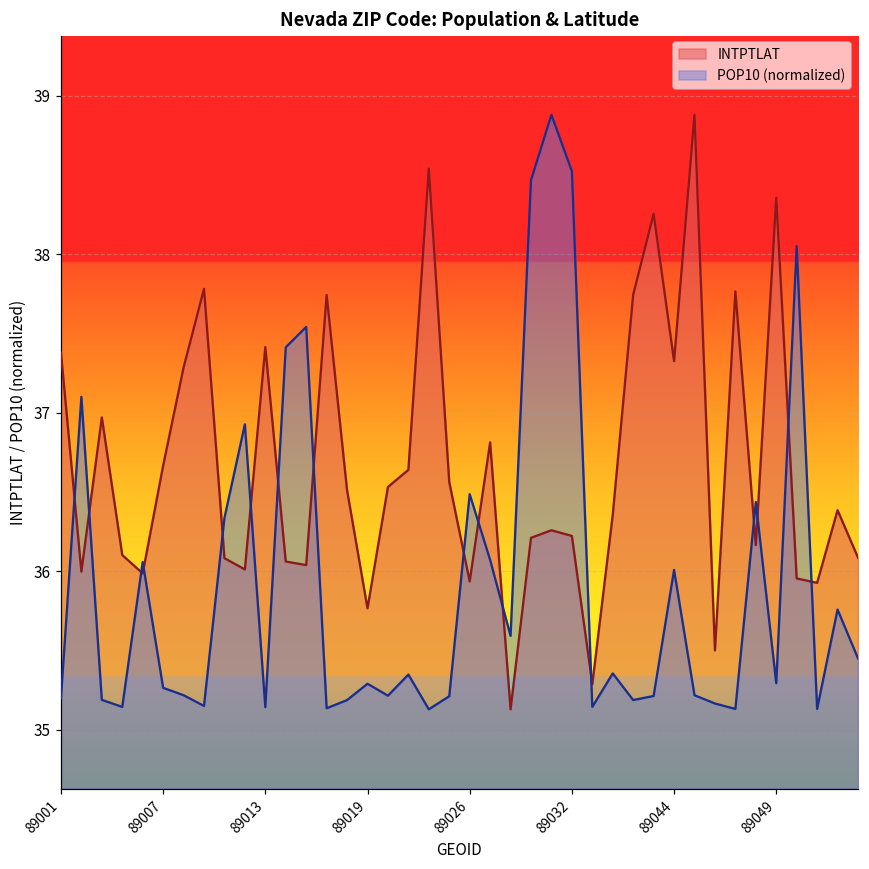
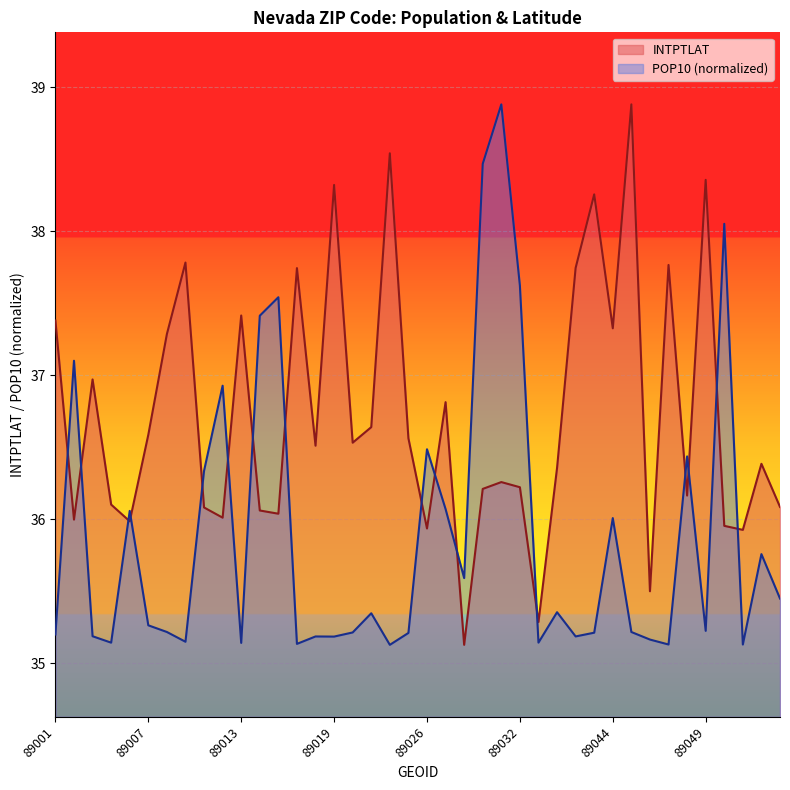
INTPTLAT, 89007: 36.67 -> 36.59
INTPTLAT, 89019: 35.77 -> 38.32
POP10 (normalized), 89019: 35.29 -> 35.19
POP10 (normalized), 89032: 38.52 -> 37.62
POP10 (normalized), 89049: 35.29 -> 35.23
